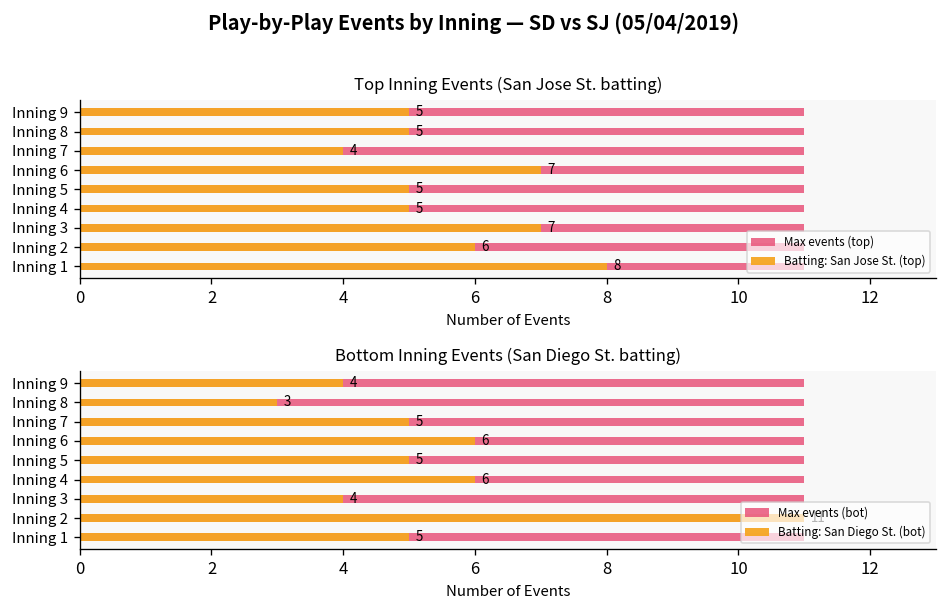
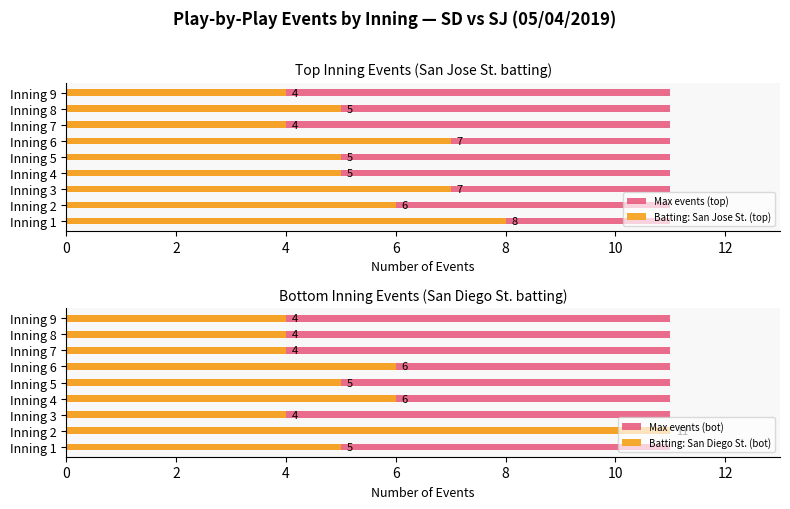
Top Inning Events (San Jose St. batting), Batting: San Jose St. (top), Inning 9: 5 -> 4
Bottom Inning Events (San Diego St. batting), Batting: San Diego St. (bot), Inning 8: 3 -> 4
Bottom Inning Events (San Diego St. batting), Batting: San Diego St. (bot), Inning 7: 5 -> 4
